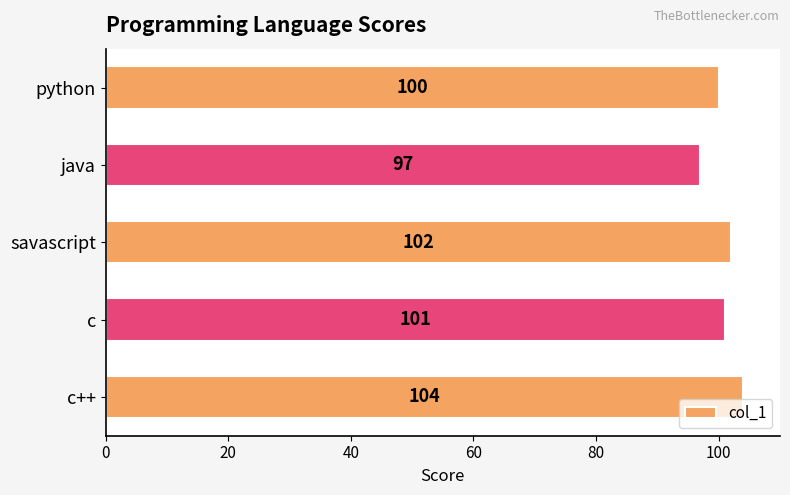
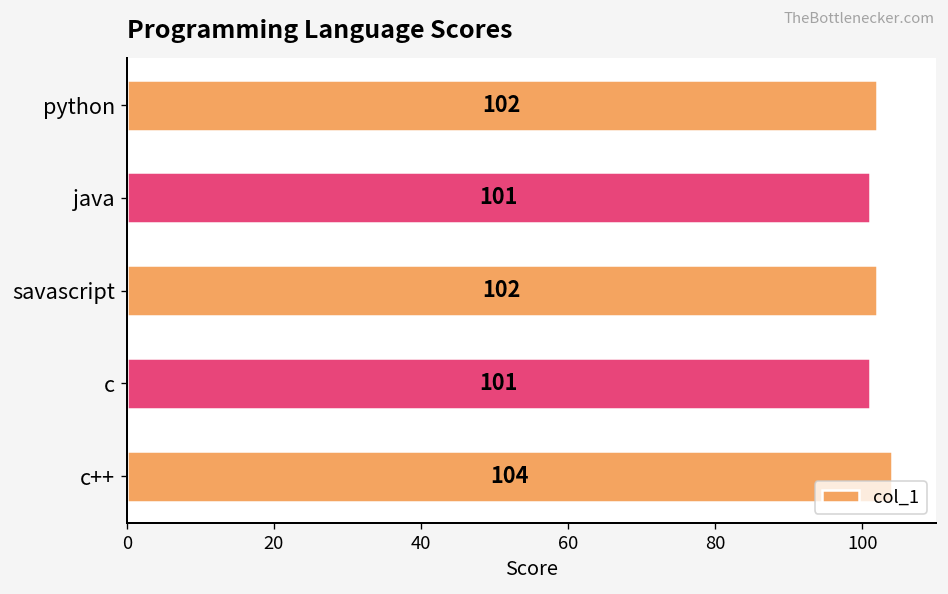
python: 100 -> 102
java: 97 -> 101
